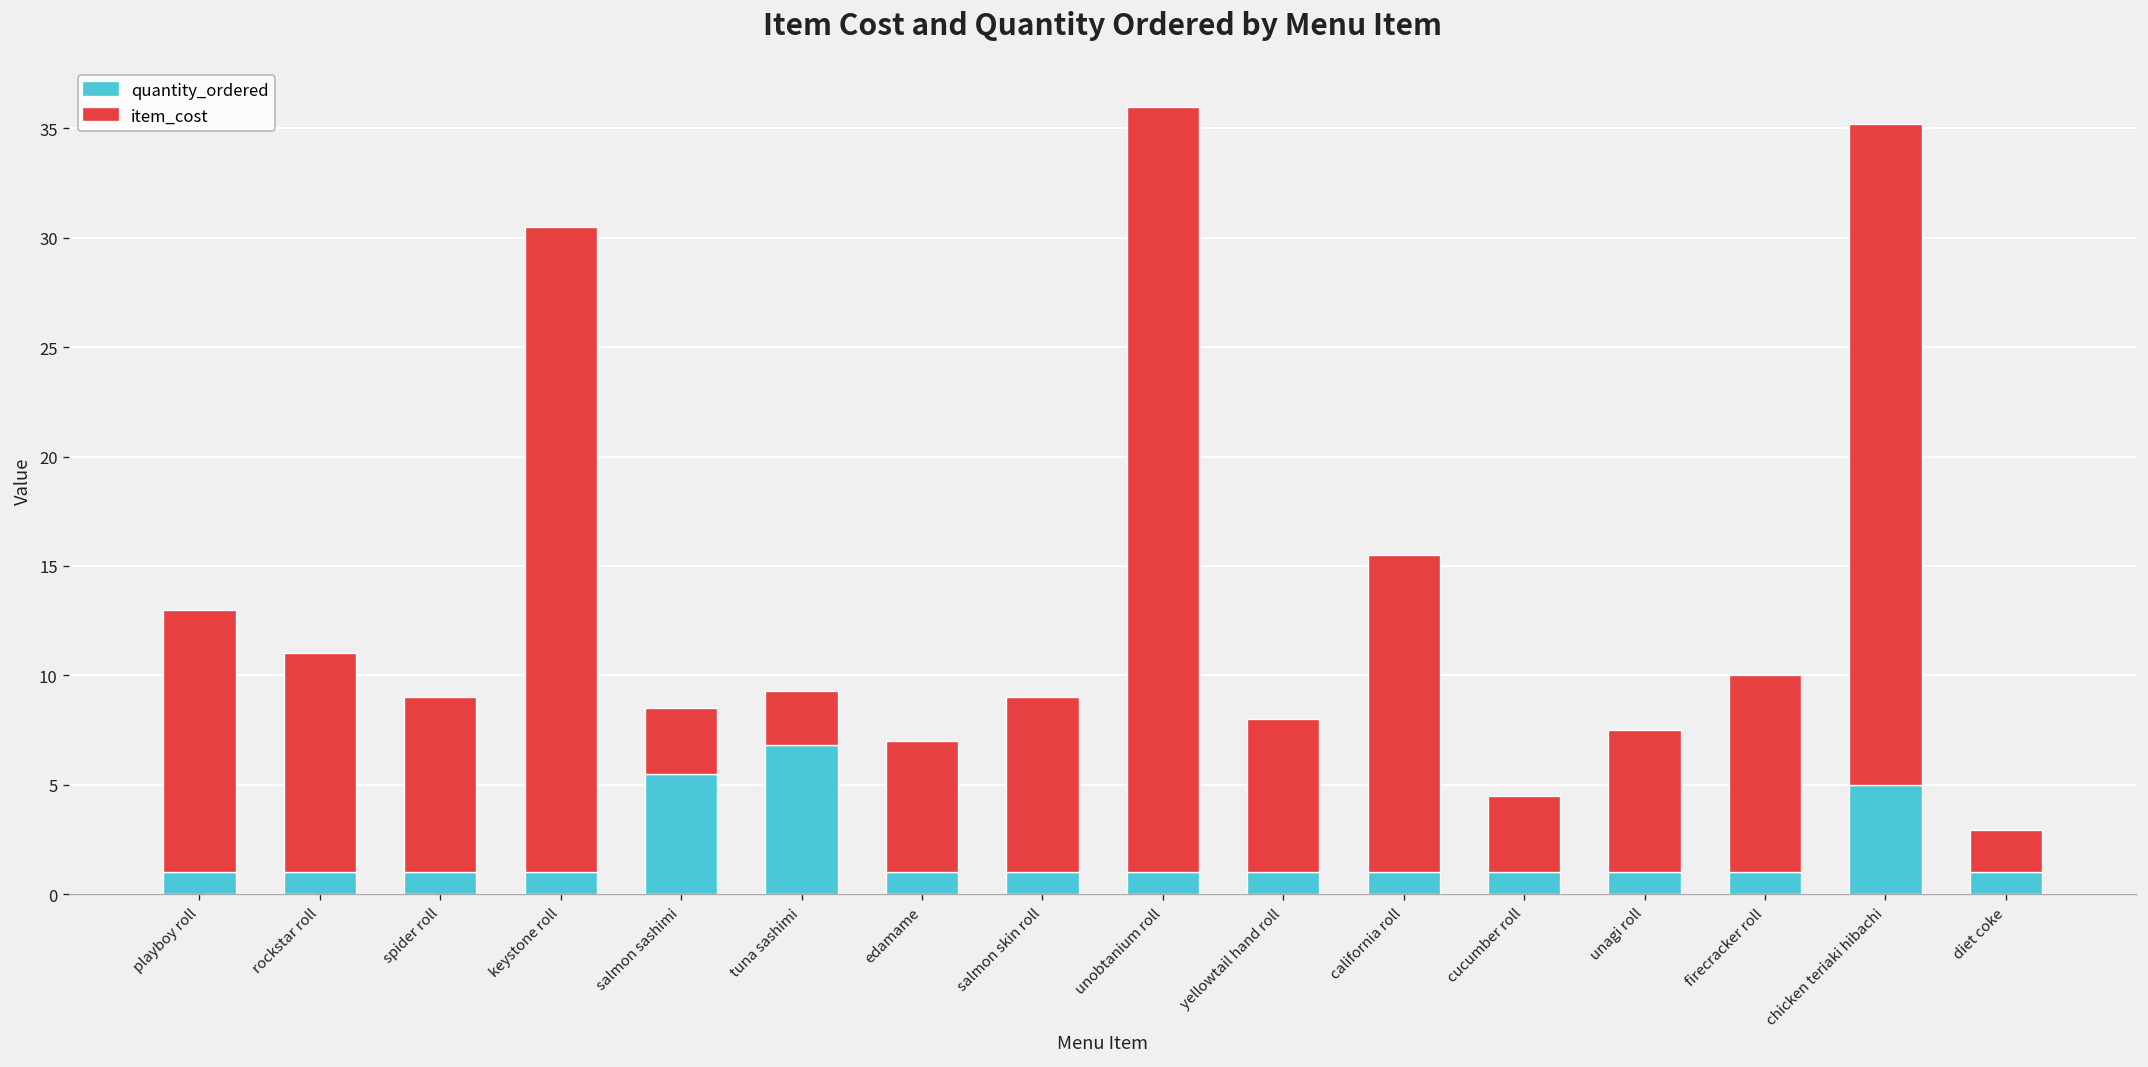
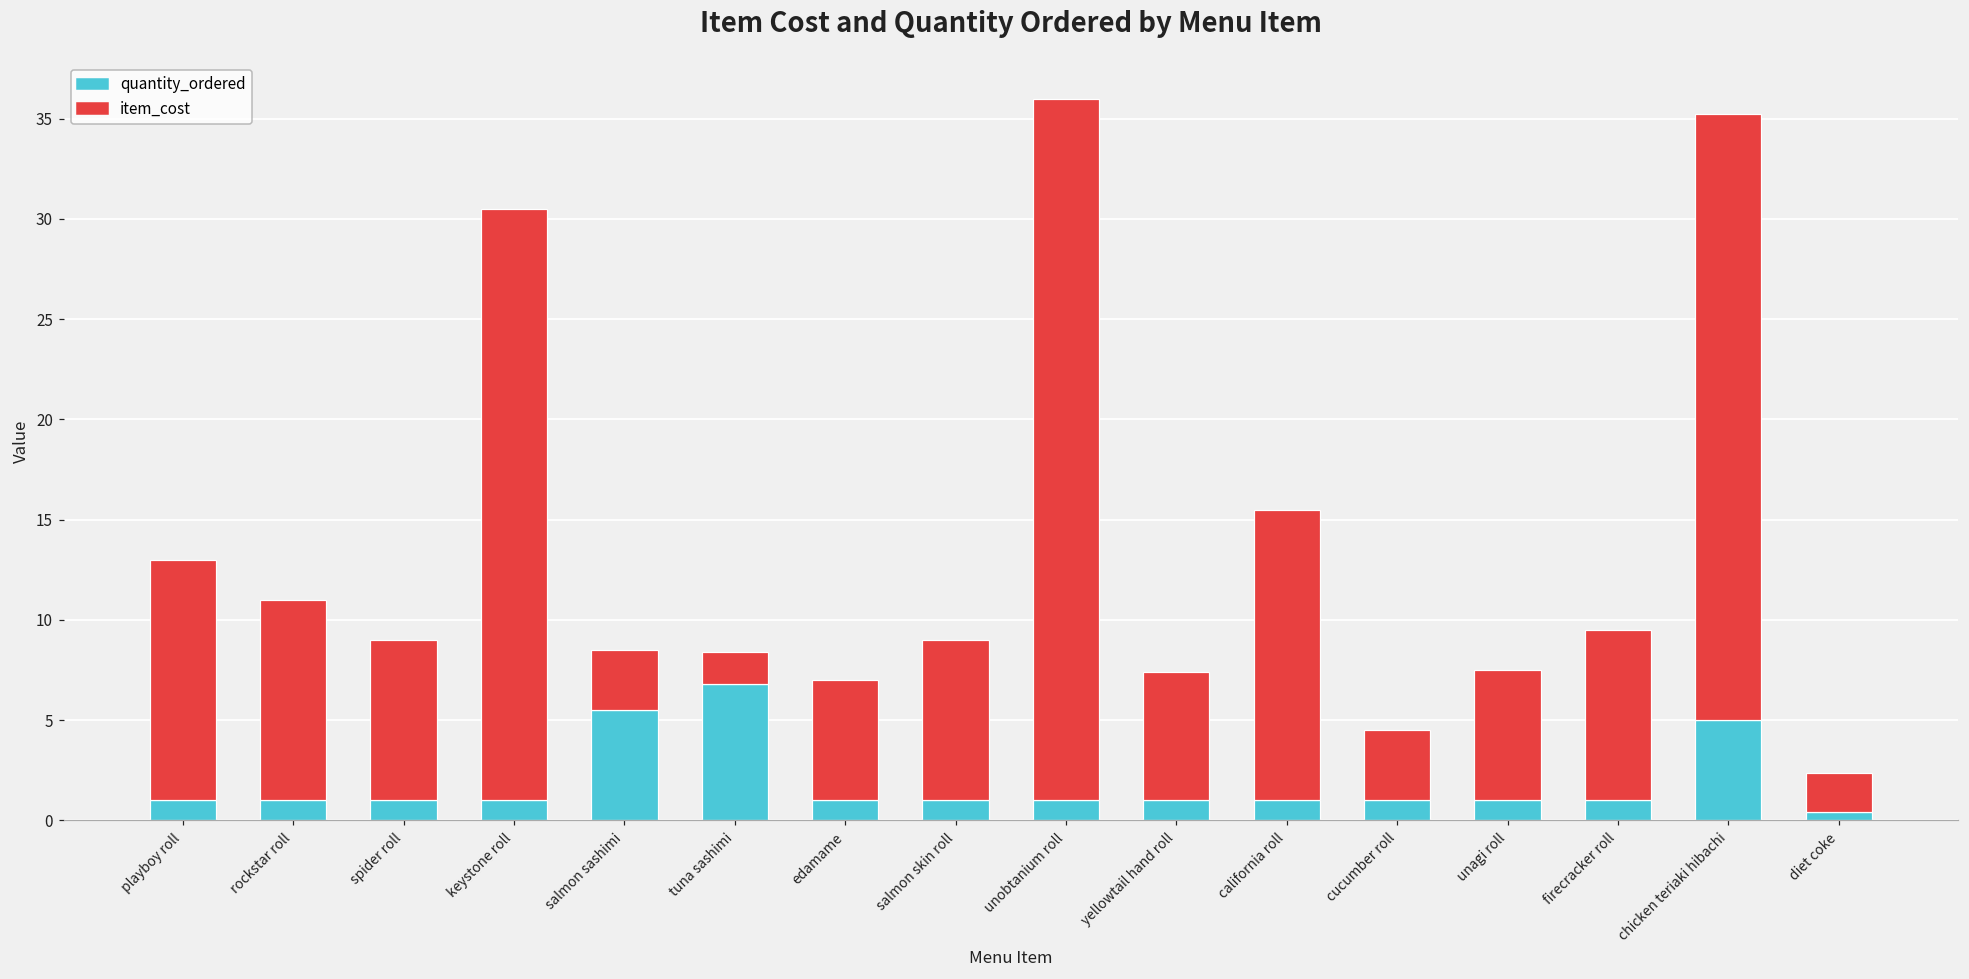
item_cost, tuna sashimi: 2.5 -> 1.6
item_cost, yellowtail hand roll: 7.0 -> 6.4
item_cost, firecracker roll: 9.0 -> 8.5
quantity_ordered, diet coke: 1.0 -> 0.4
